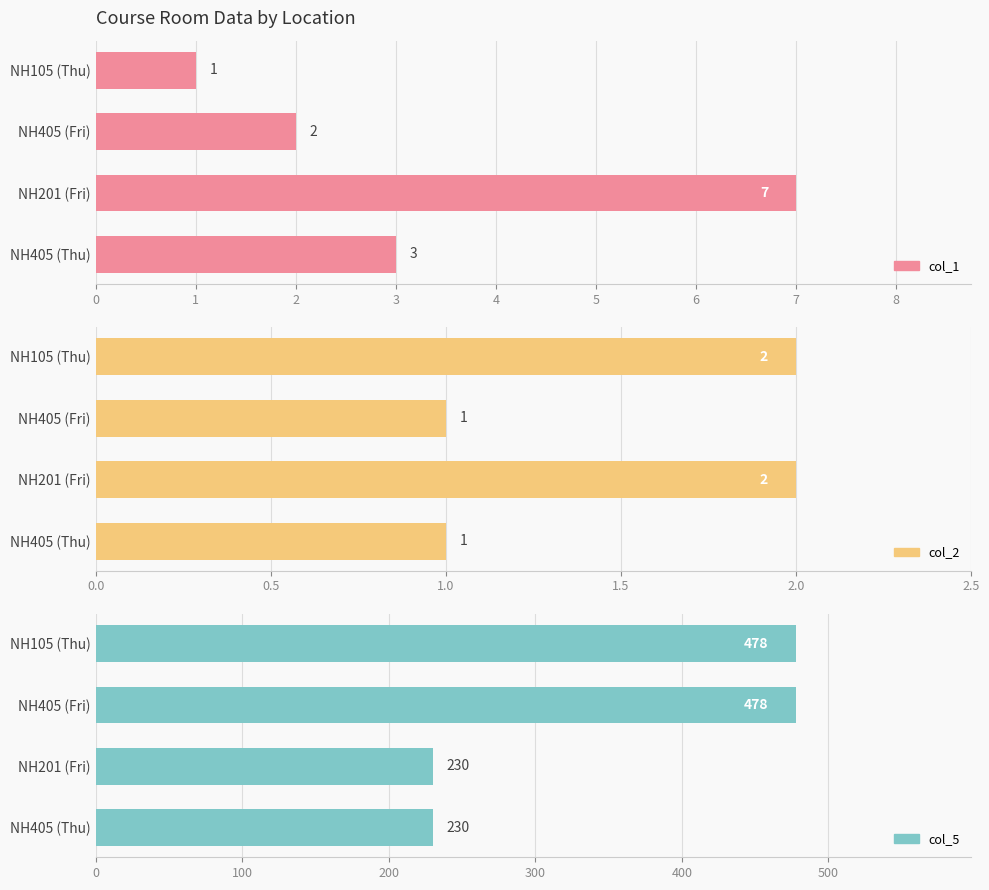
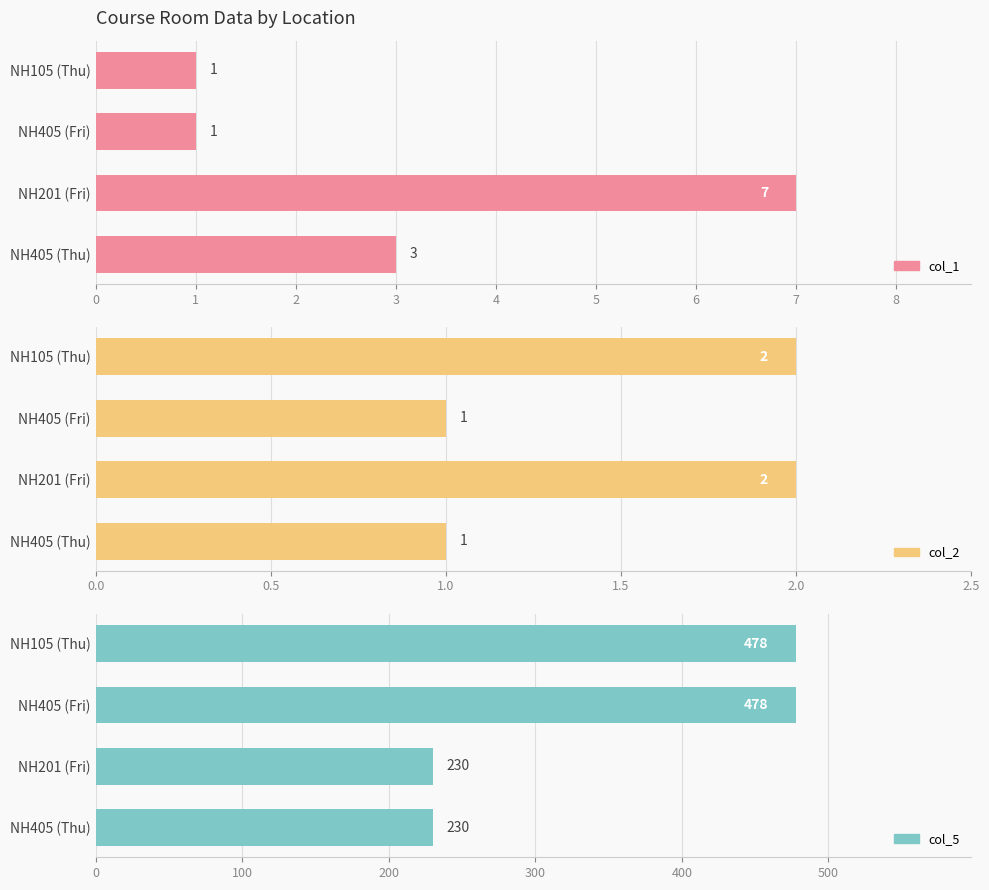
Course Room Data by Location, NH405 (Fri): 2 -> 1
